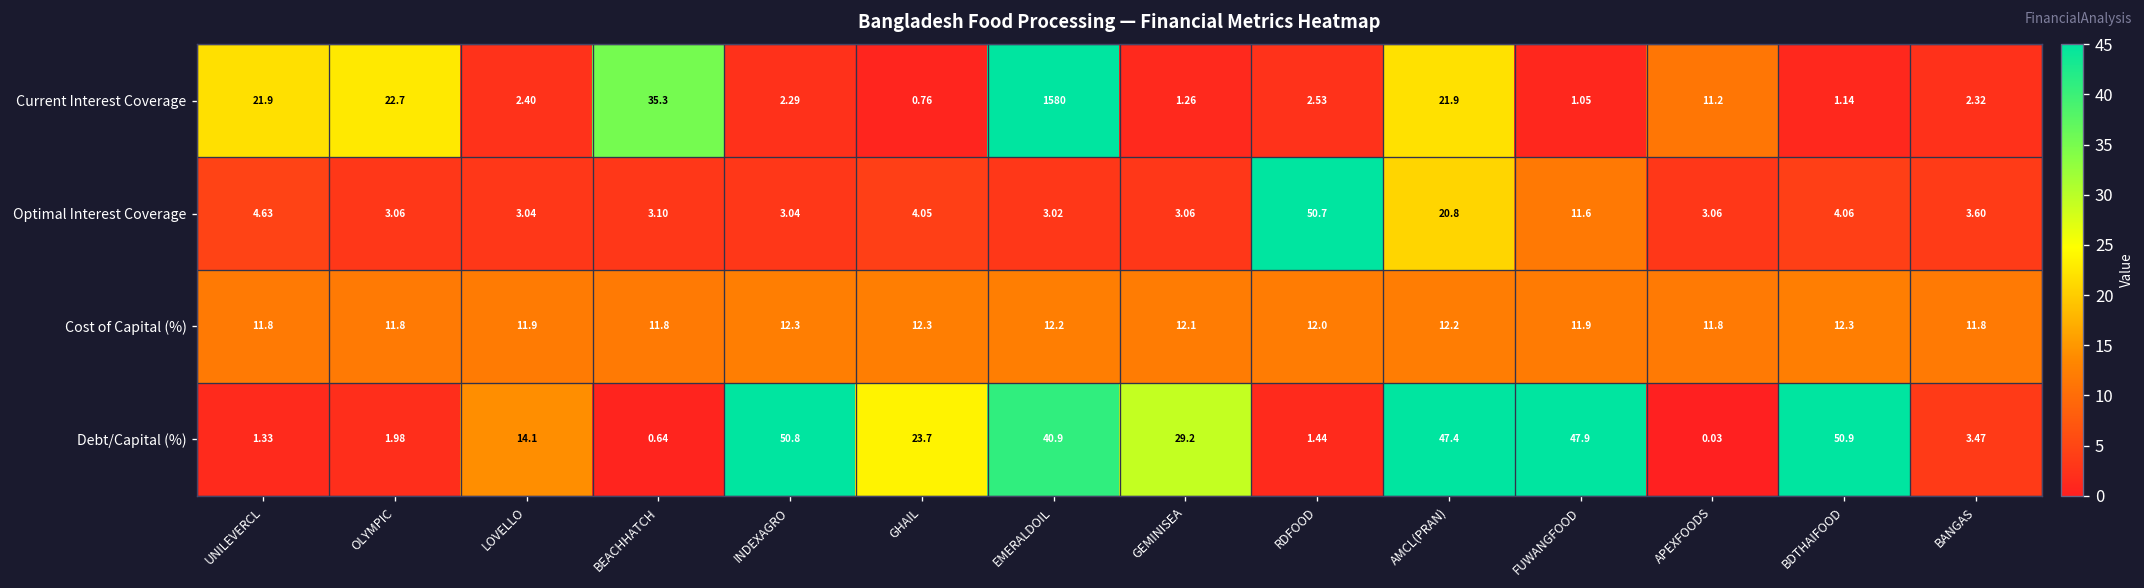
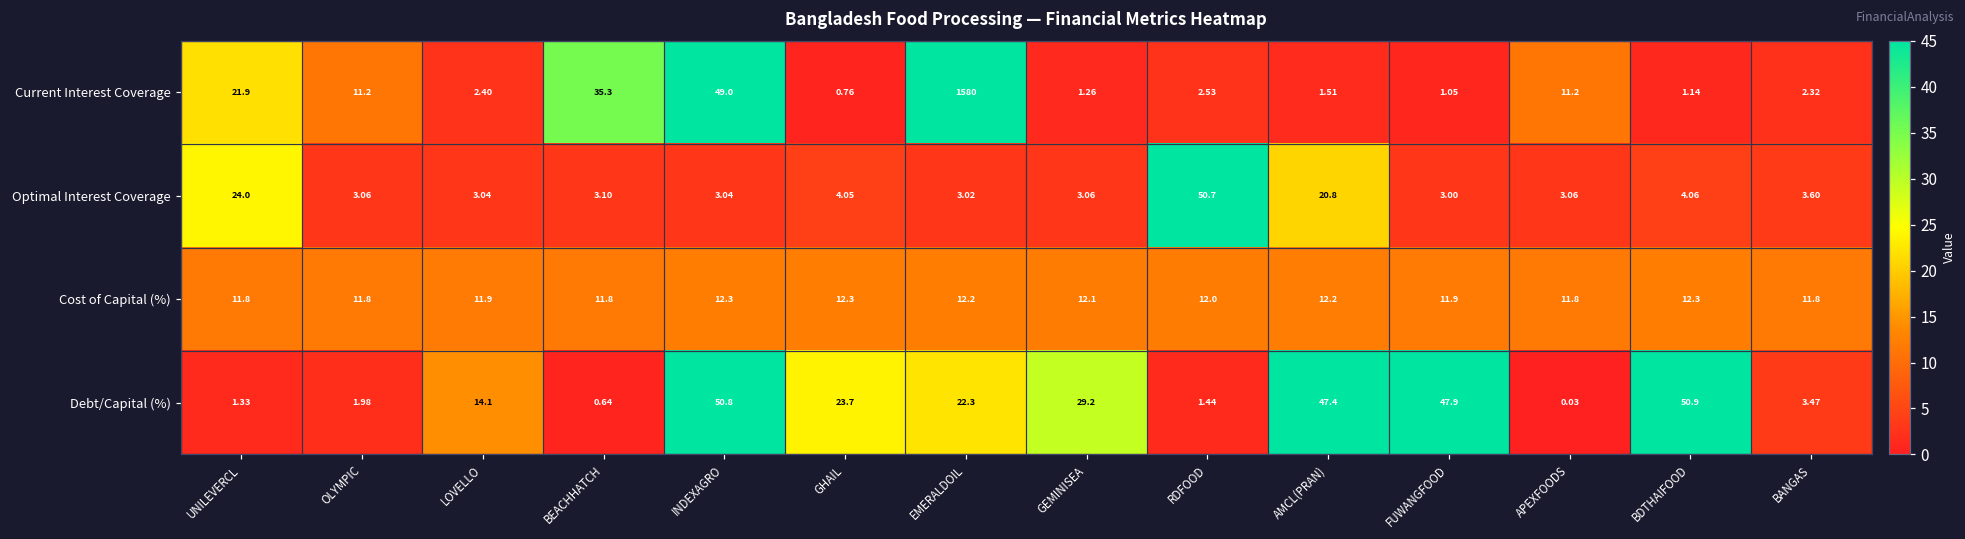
Current Interest Coverage, OLYMPIC: 22.7 -> 11.2
Current Interest Coverage, INDEXAGRO: 2.29 -> 49.0
Current Interest Coverage, AMCL(PRAN): 21.9 -> 1.51
Optimal Interest Coverage, UNILEVERCL: 4.63 -> 24.0
Optimal Interest Coverage, FUWANGFOOD: 11.6 -> 3.00
Debt/Capital (%), EMERALDOIL: 40.9 -> 22.3
